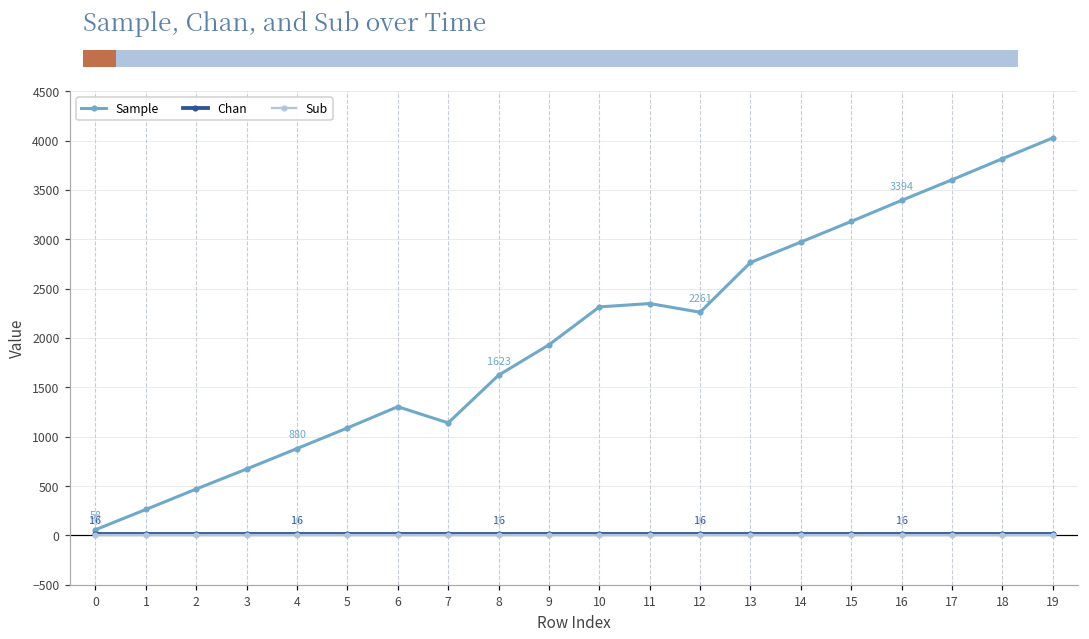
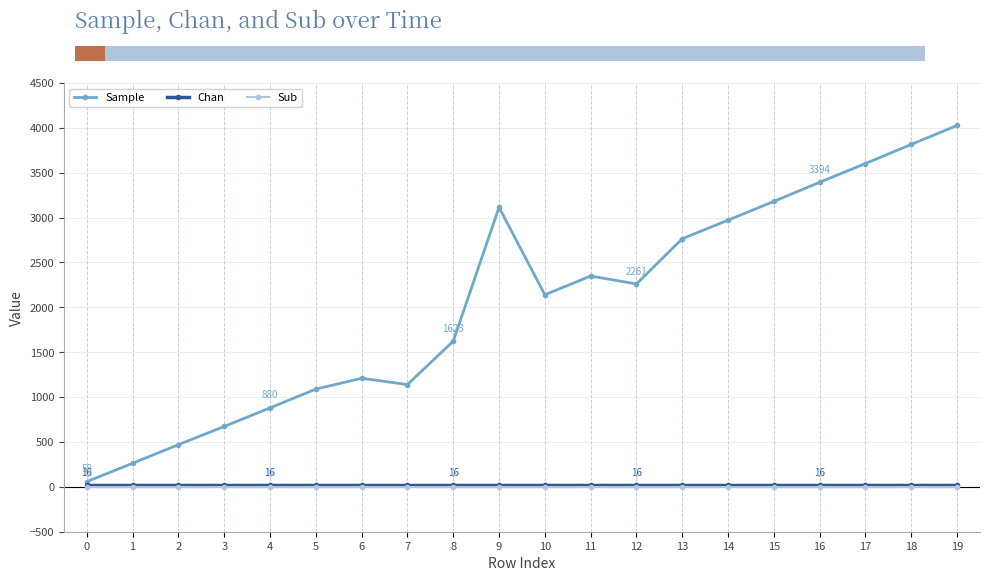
Sample, 6: 1300 -> 1200
Sample, 9: 1900 -> 3100
Sample, 10: 2300 -> 2100
